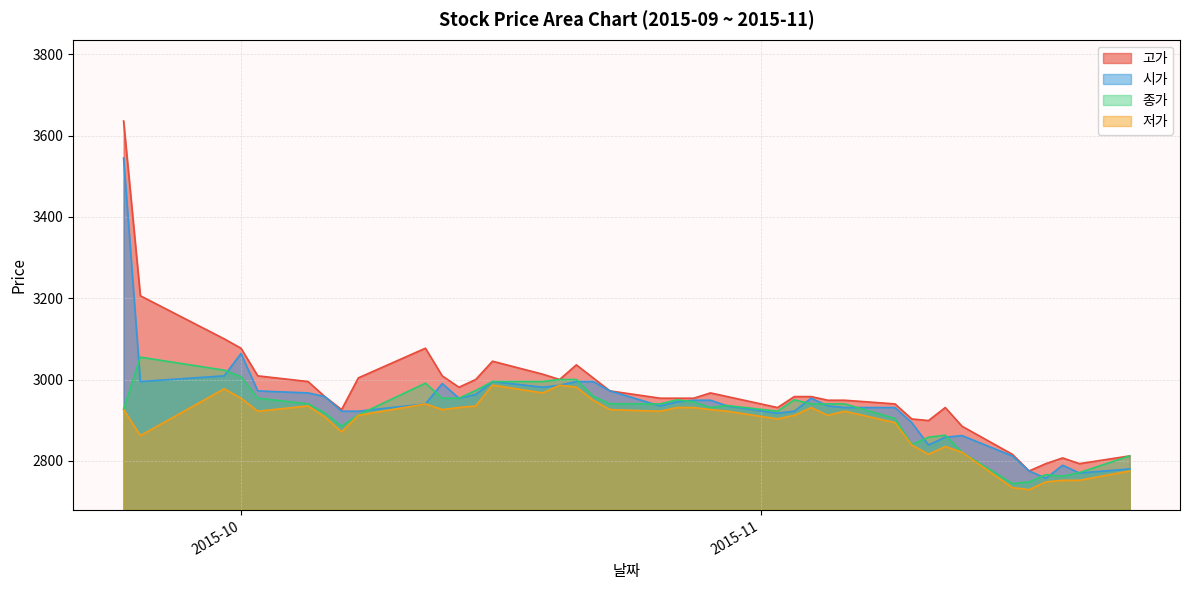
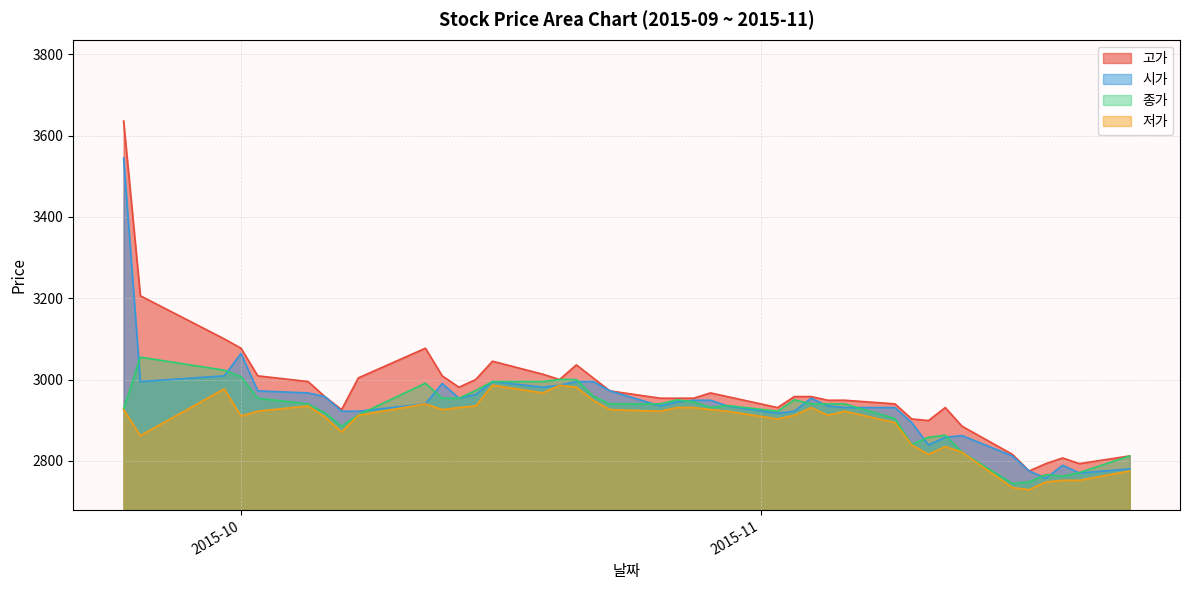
저가, 2015-10: 2950 -> 2910
